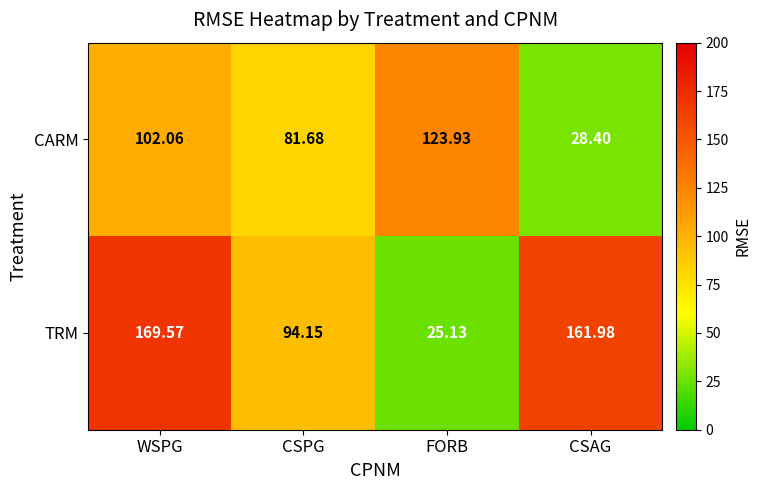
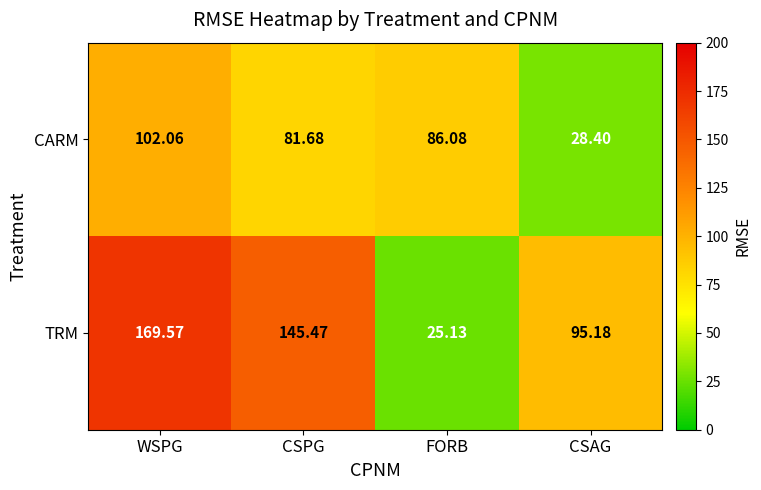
CARM, FORB: 123.93 -> 86.08
TRM, CSPG: 94.15 -> 145.47
TRM, CSAG: 161.98 -> 95.18
